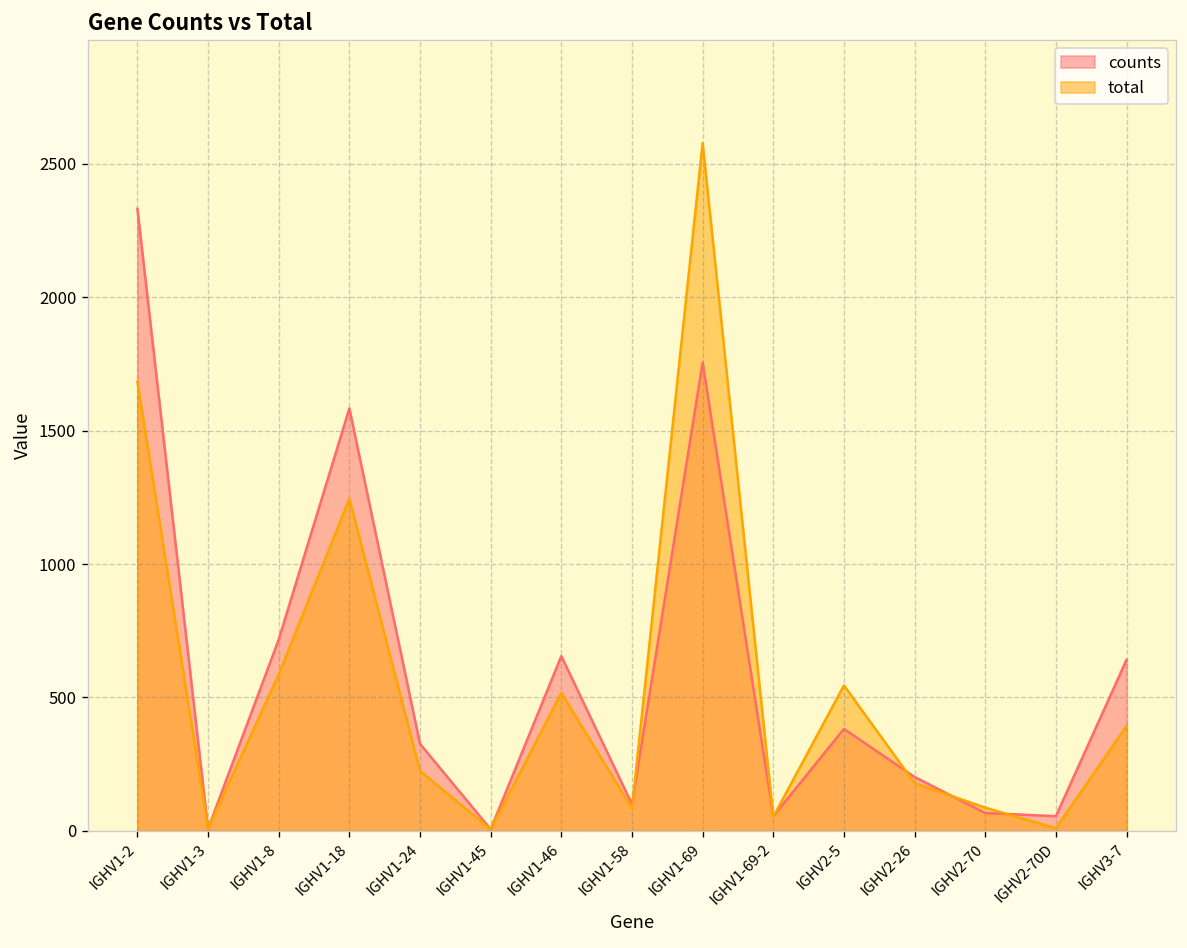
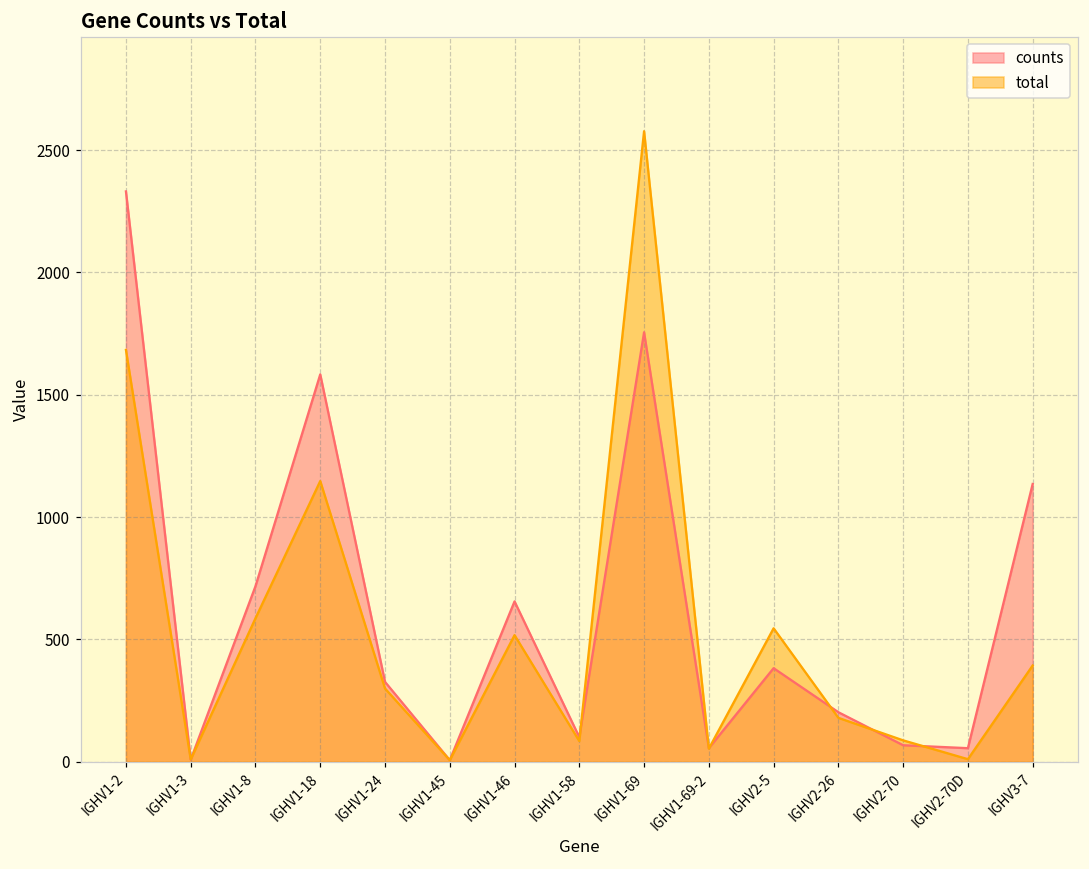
total, IGHV1-18: 1250 -> 1150
total, IGHV1-24: 230 -> 300
counts, IGHV3-7: 640 -> 1140
